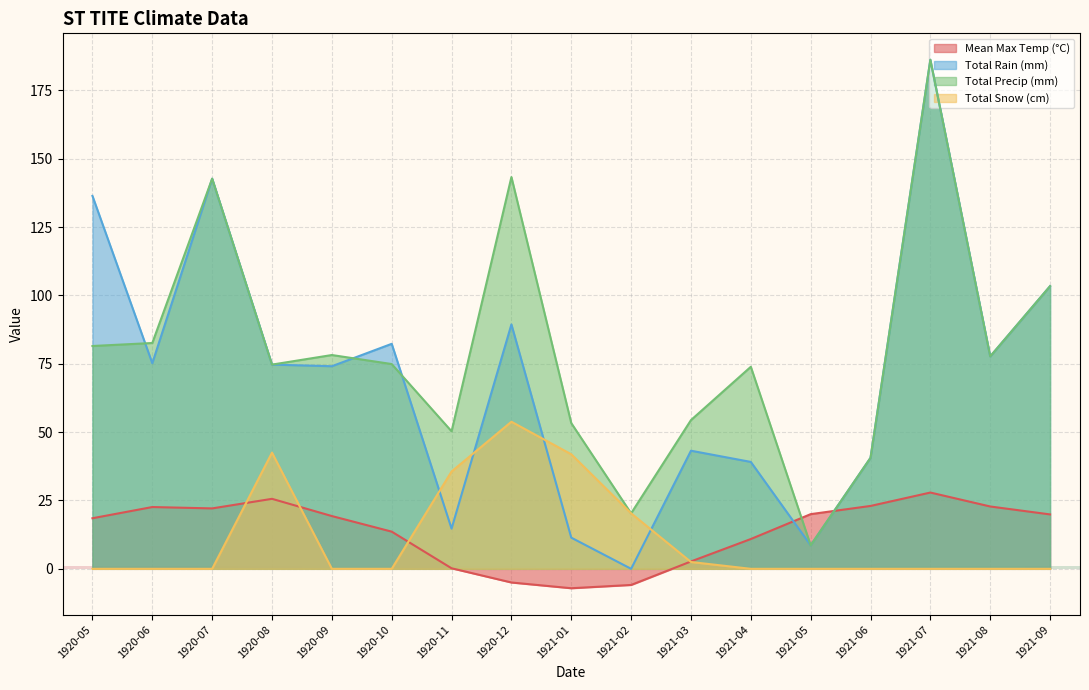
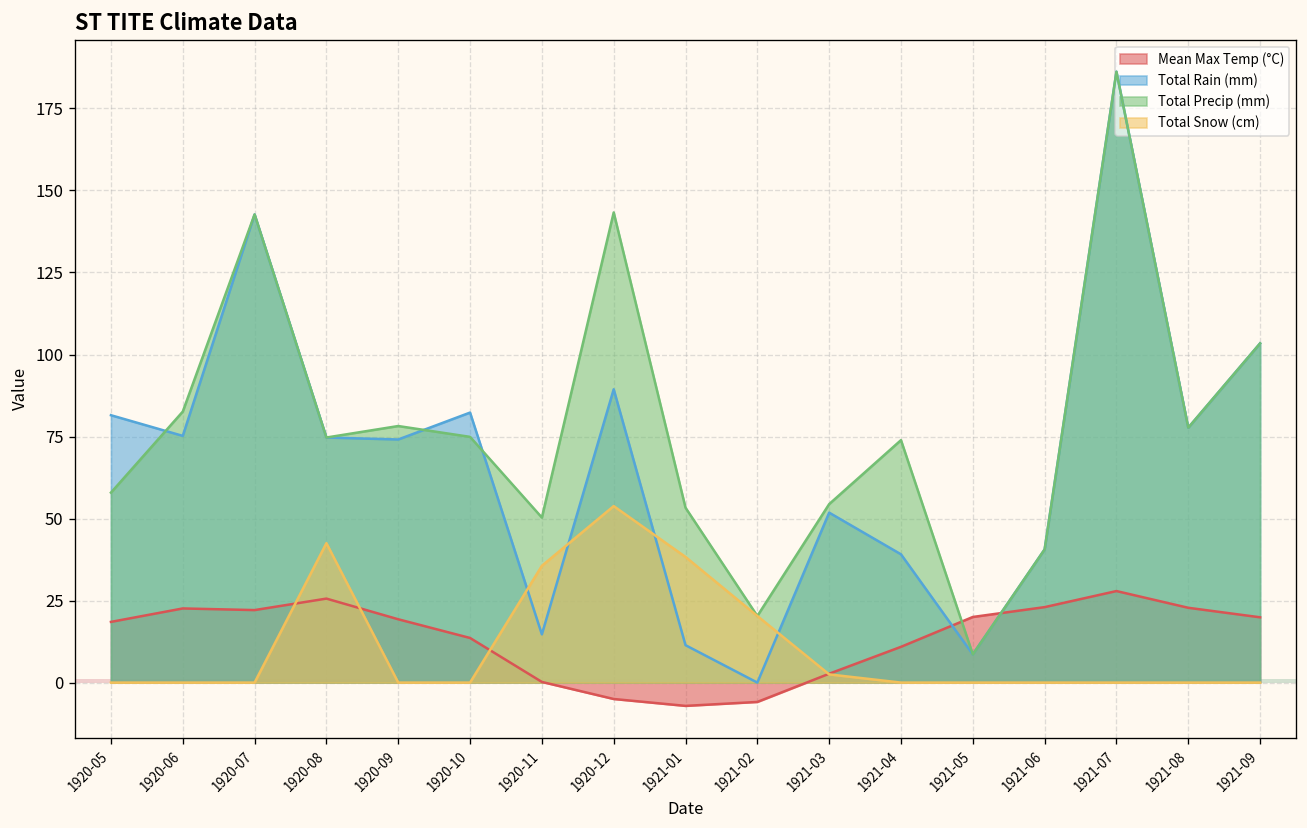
Total Rain (mm), 1920-05: 136 -> 82
Total Precip (mm), 1920-05: 82 -> 58
Total Snow (cm), 1921-01: 42 -> 38
Total Rain (mm), 1921-03: 43 -> 52
